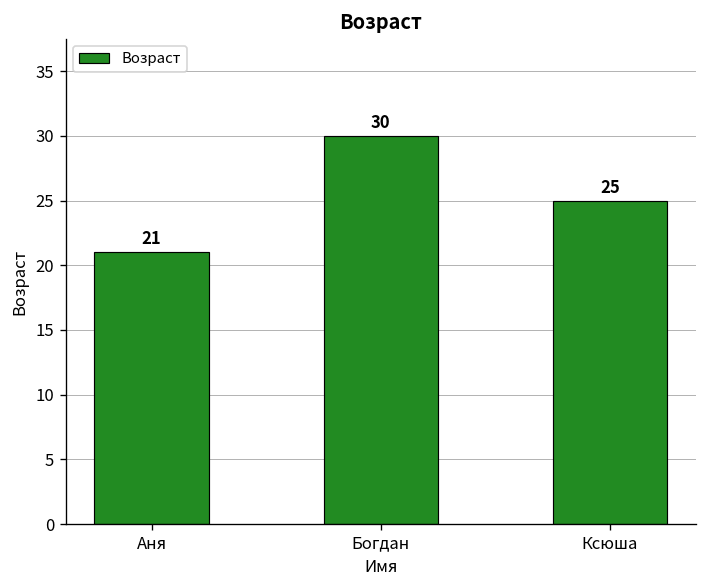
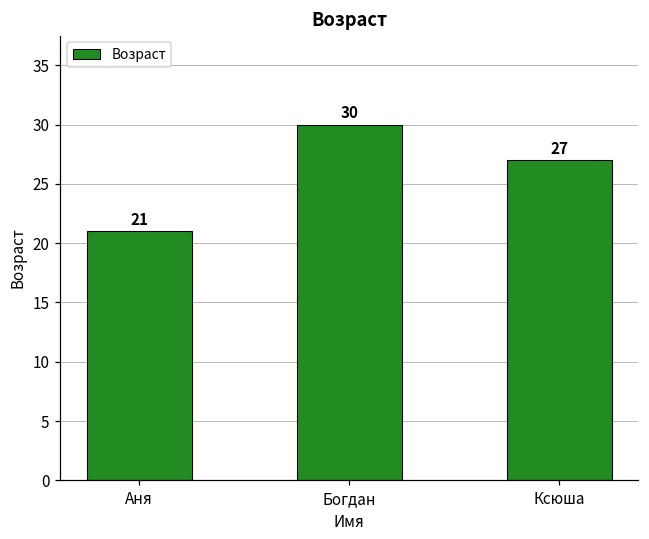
Ксюша: 25 -> 27
